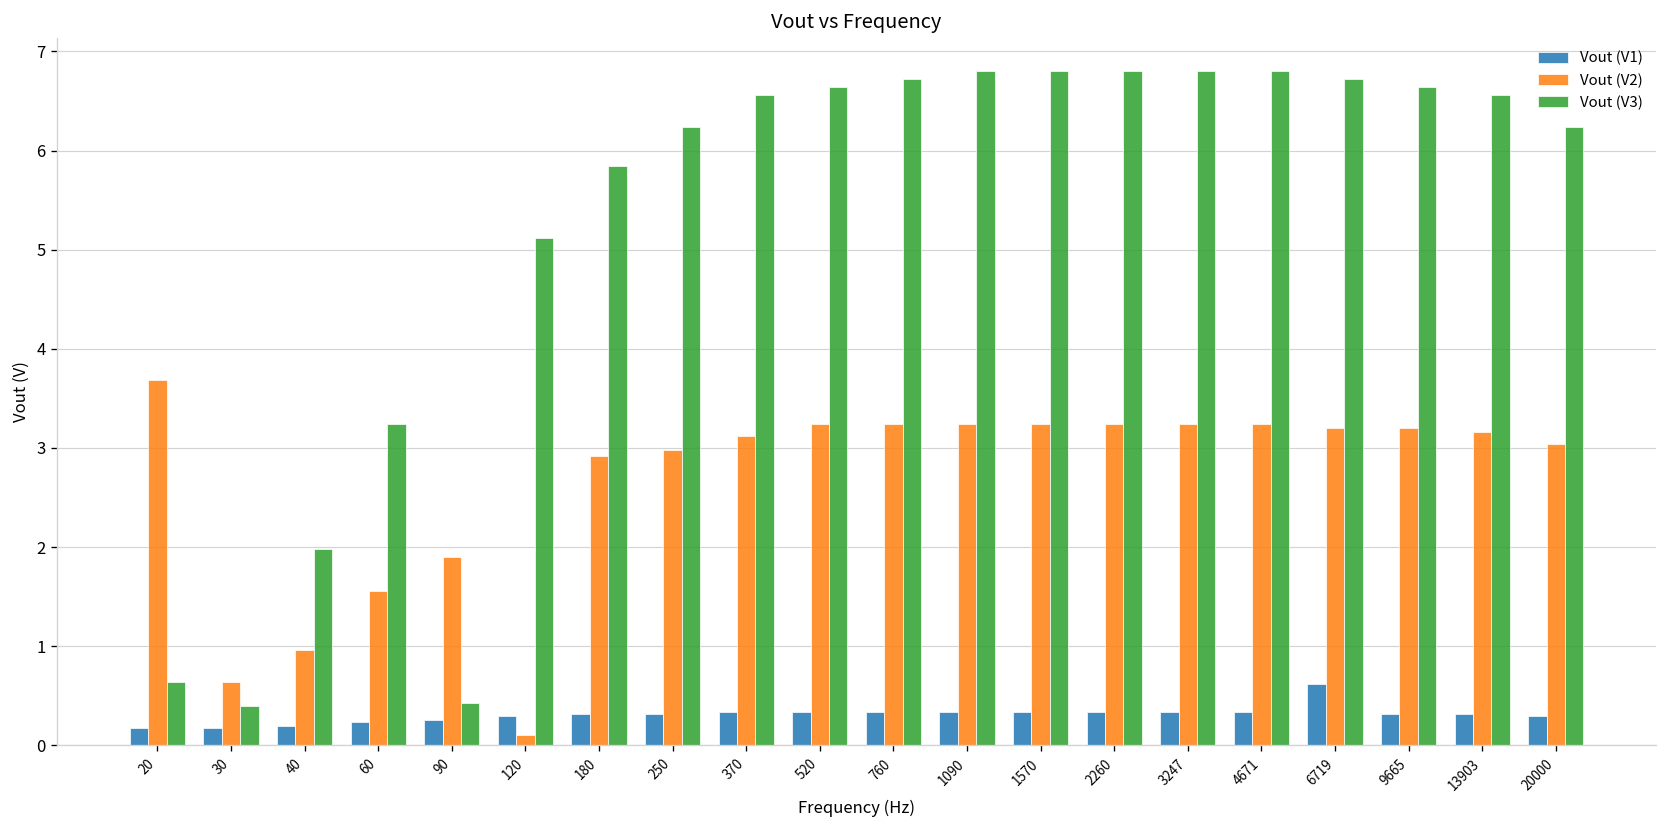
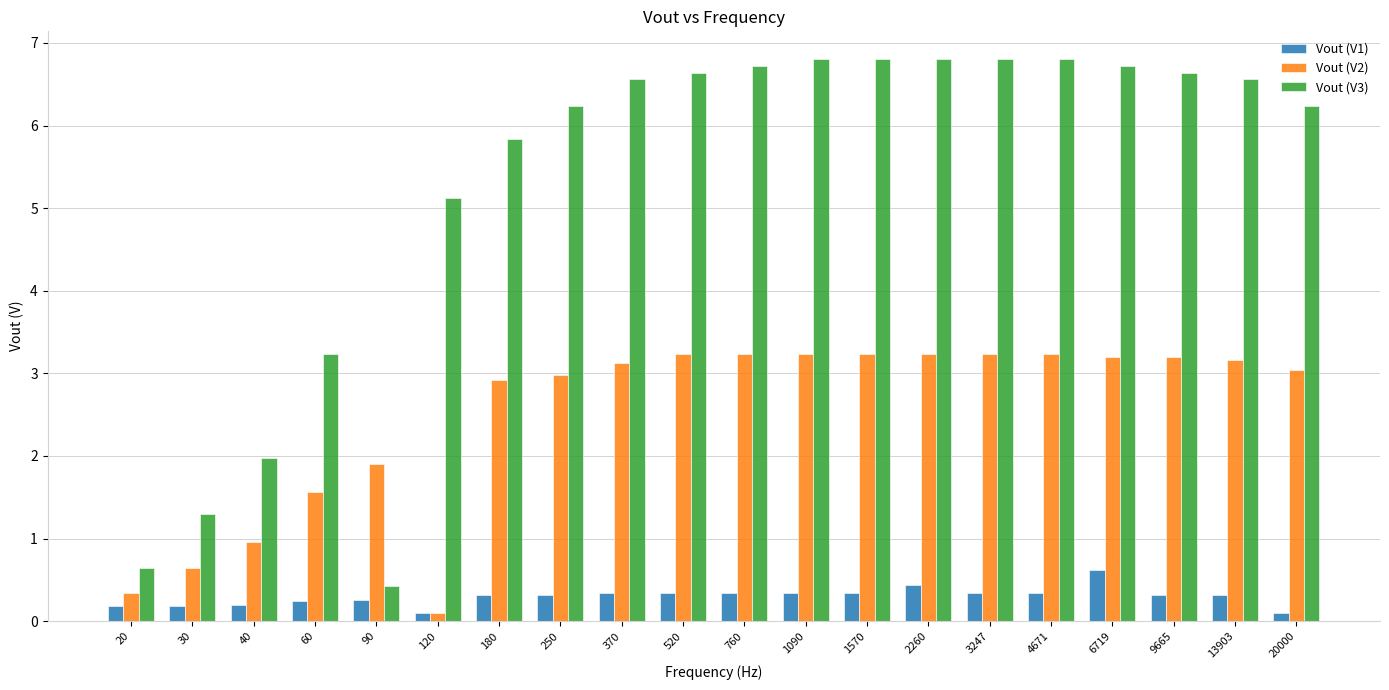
Vout (V2), 20: 3.7 -> 0.3
Vout (V3), 30: 0.4 -> 1.3
Vout (V1), 120: 0.3 -> 0.1
Vout (V1), 2260: 0.3 -> 0.4
Vout (V1), 20000: 0.3 -> 0.1
